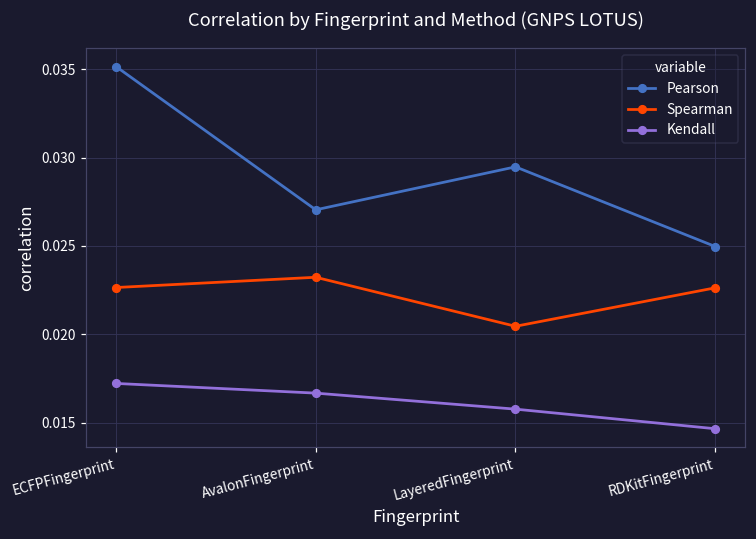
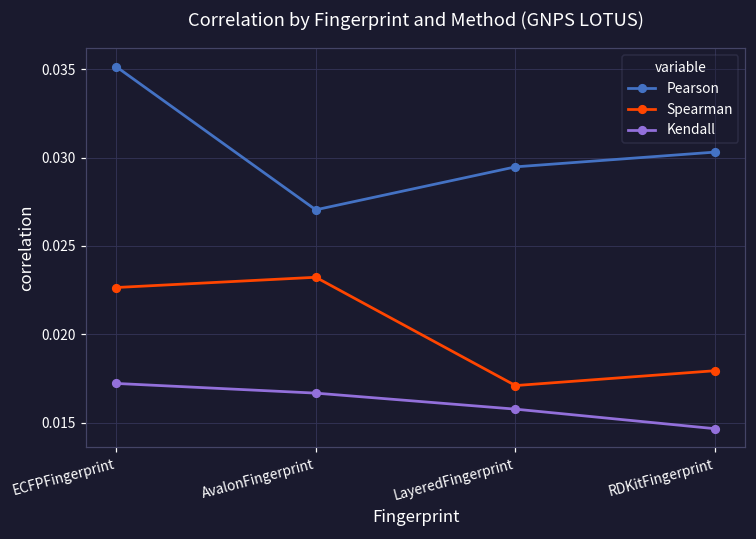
Spearman, LayeredFingerprint: 0.0205 -> 0.0171
Pearson, RDKitFingerprint: 0.0250 -> 0.0303
Spearman, RDKitFingerprint: 0.0226 -> 0.0179
